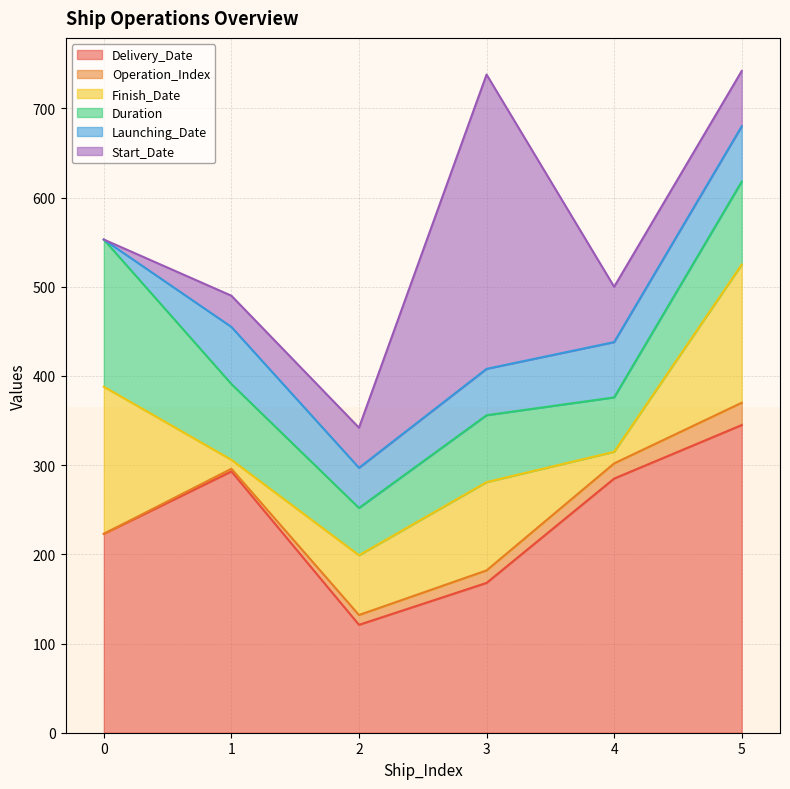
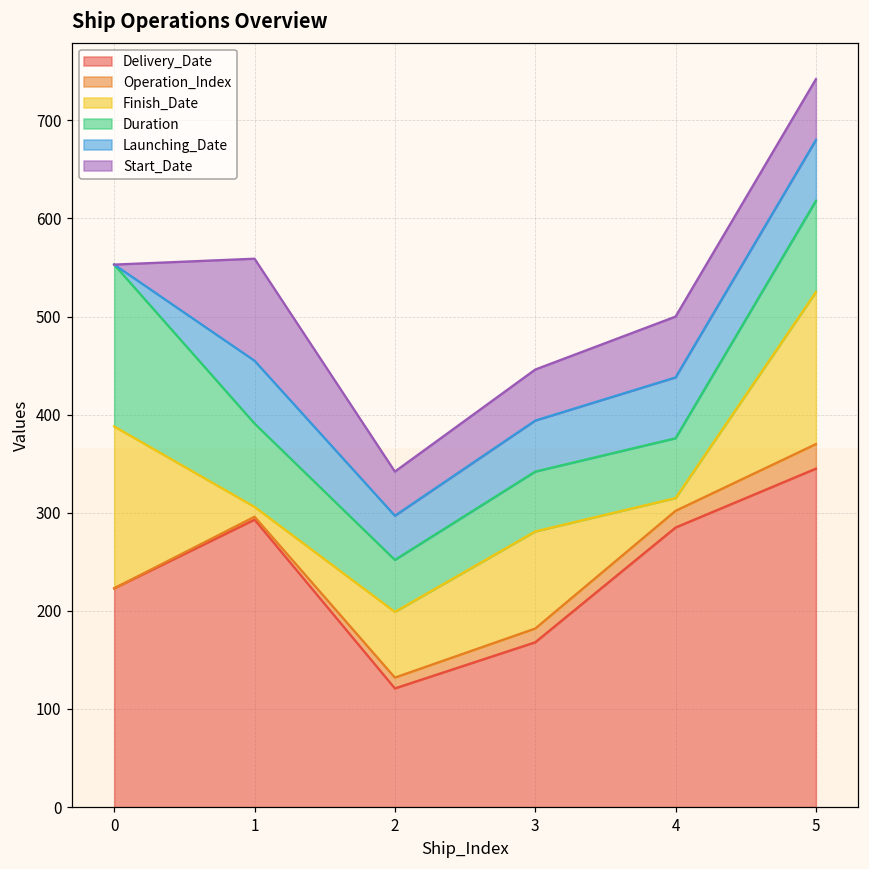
Start_Date, 1: 40 -> 100
Duration, 3: 80 -> 60
Start_Date, 3: 330 -> 50
